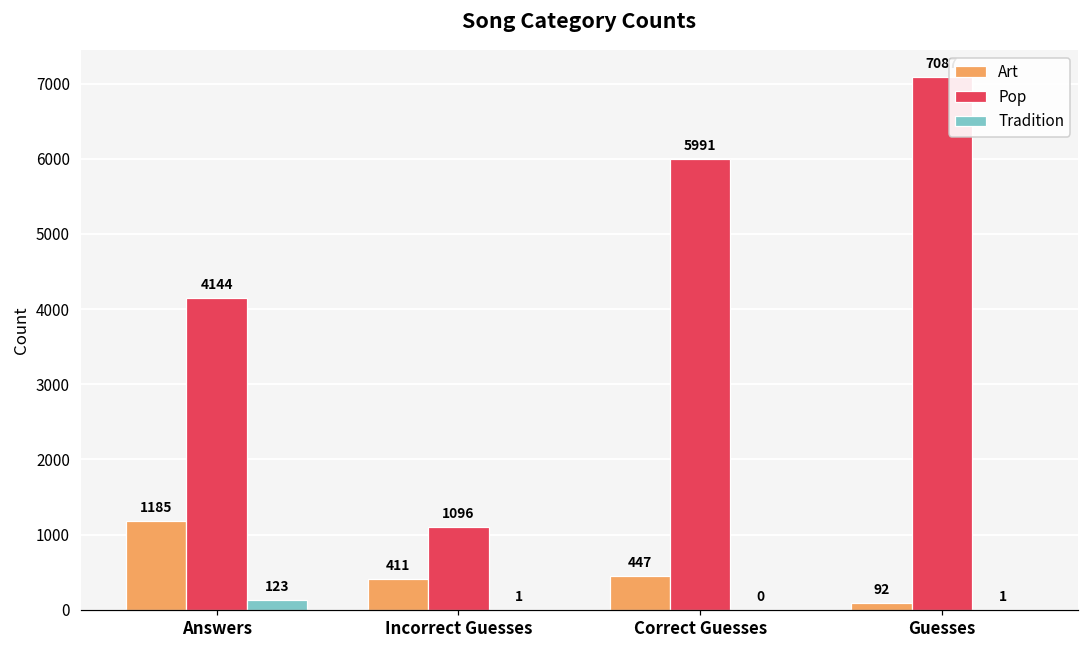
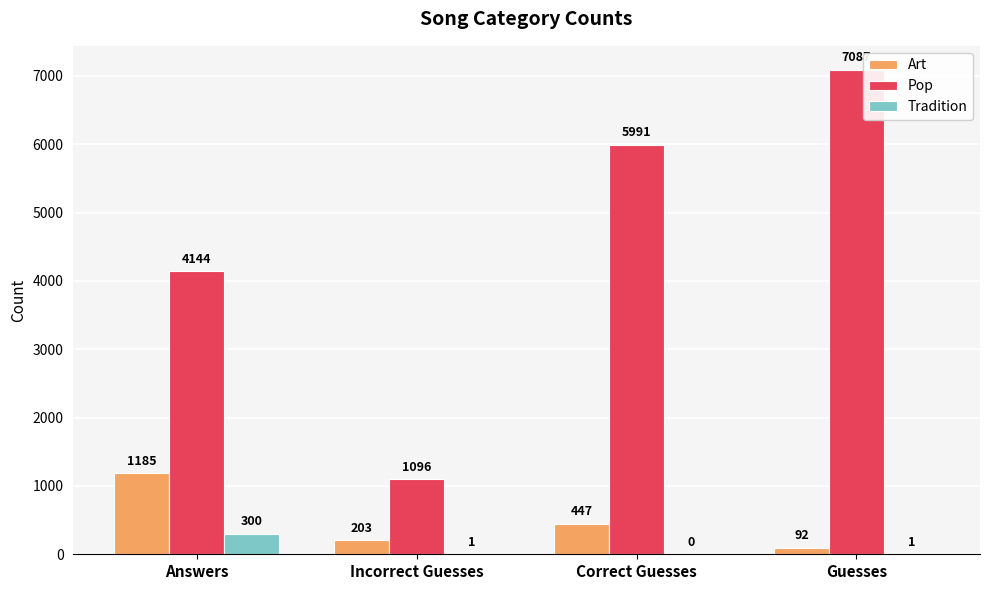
Tradition, Answers: 123 -> 300
Art, Incorrect Guesses: 411 -> 203
